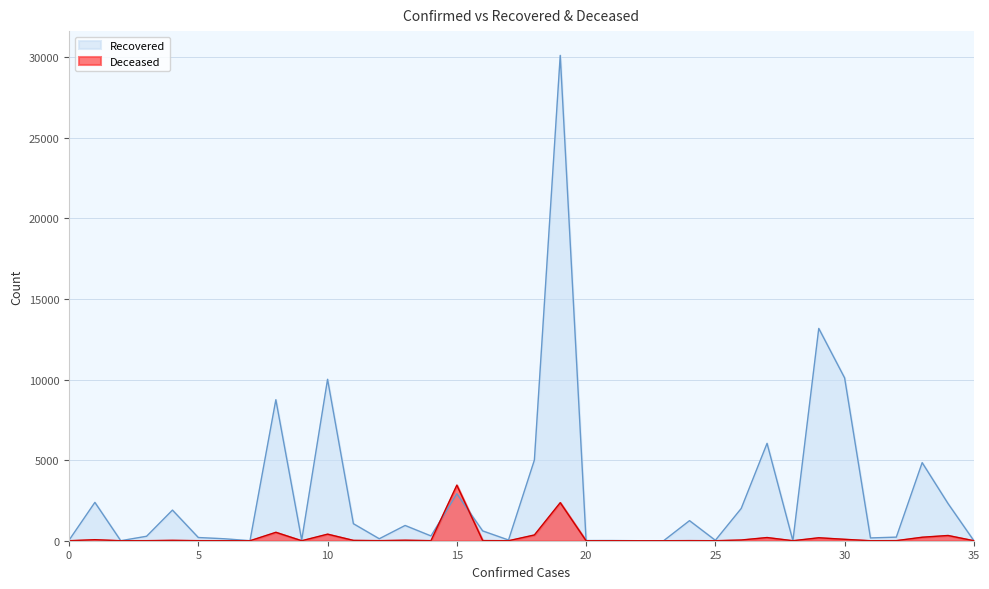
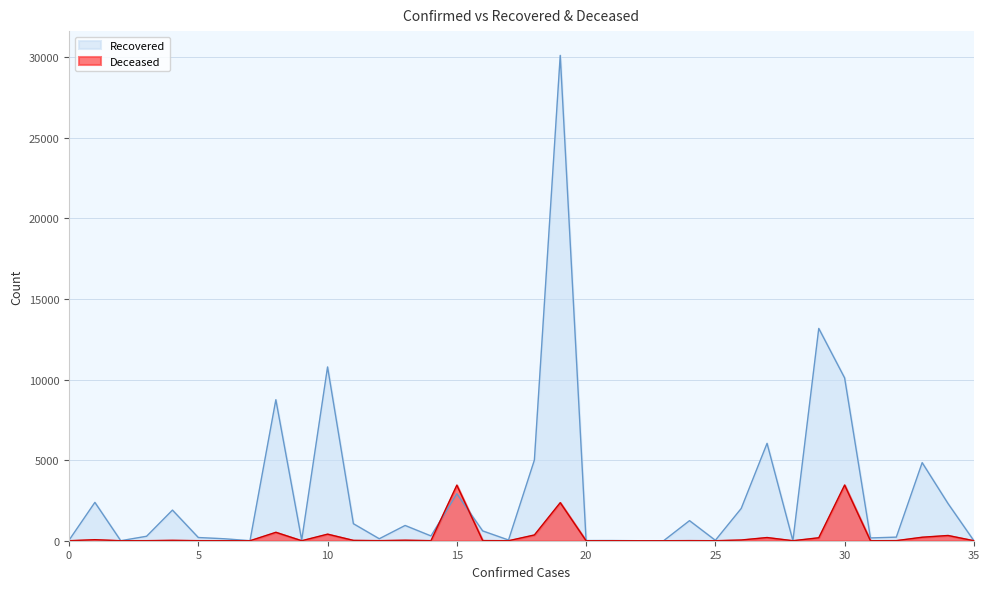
Recovered, 10: 10000 -> 10800
Deceased, 30: 100 -> 3500
